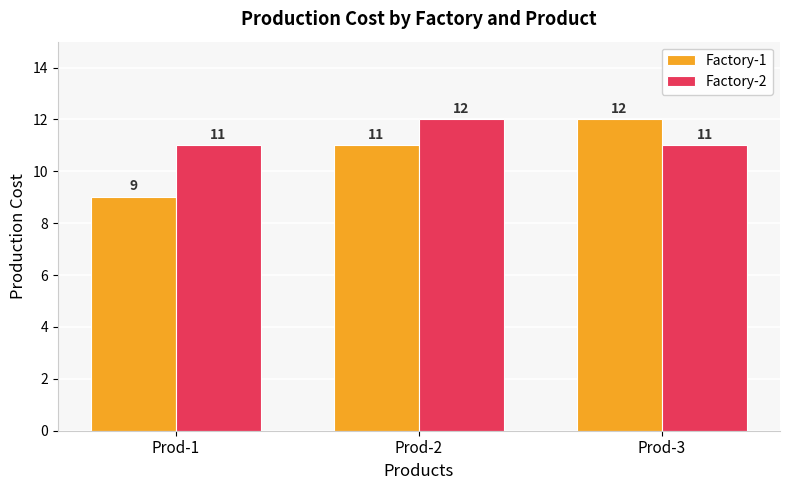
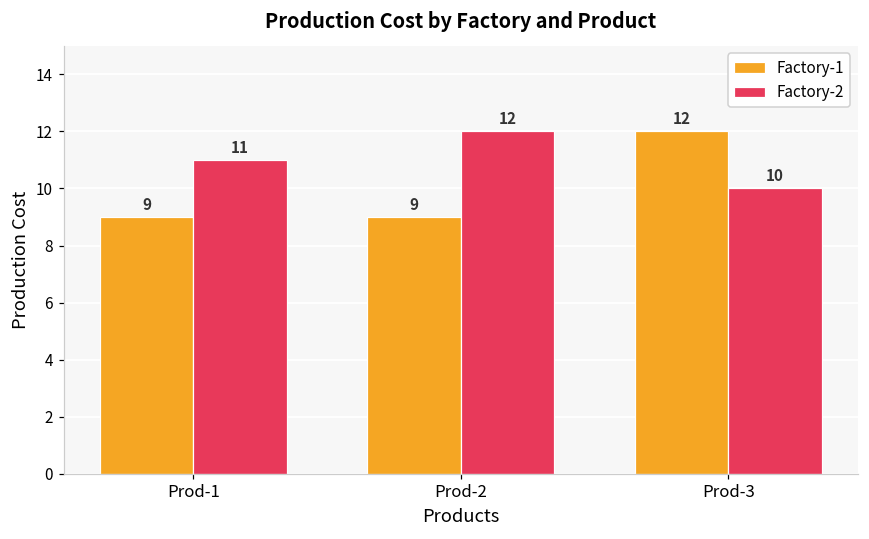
Factory-1, Prod-2: 11 -> 9
Factory-2, Prod-3: 11 -> 10
